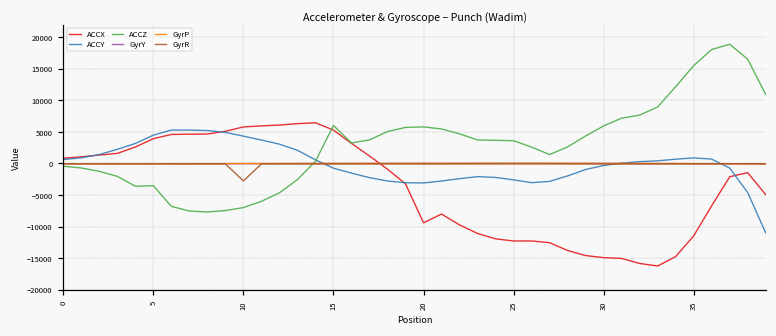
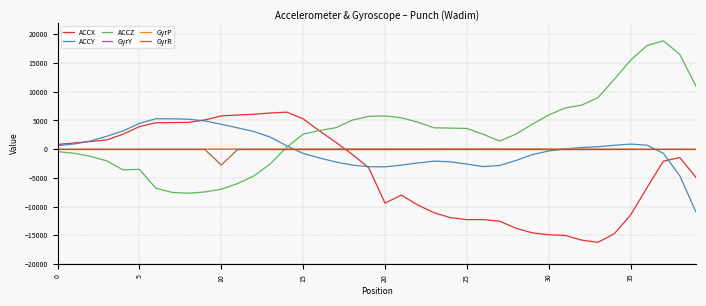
ACCZ, 15: 6000 -> 3000
